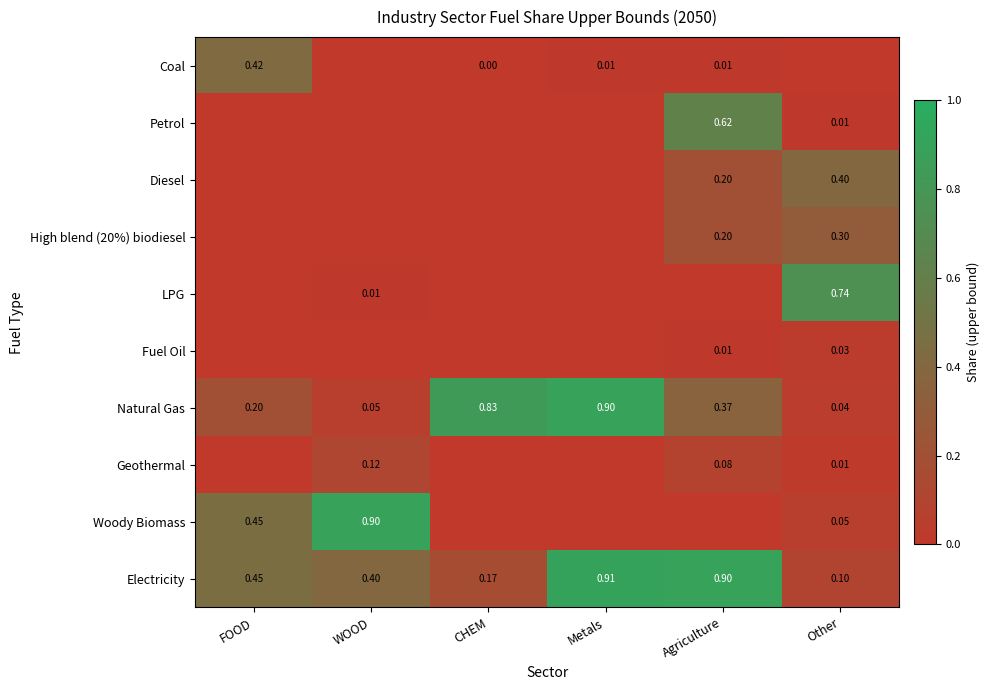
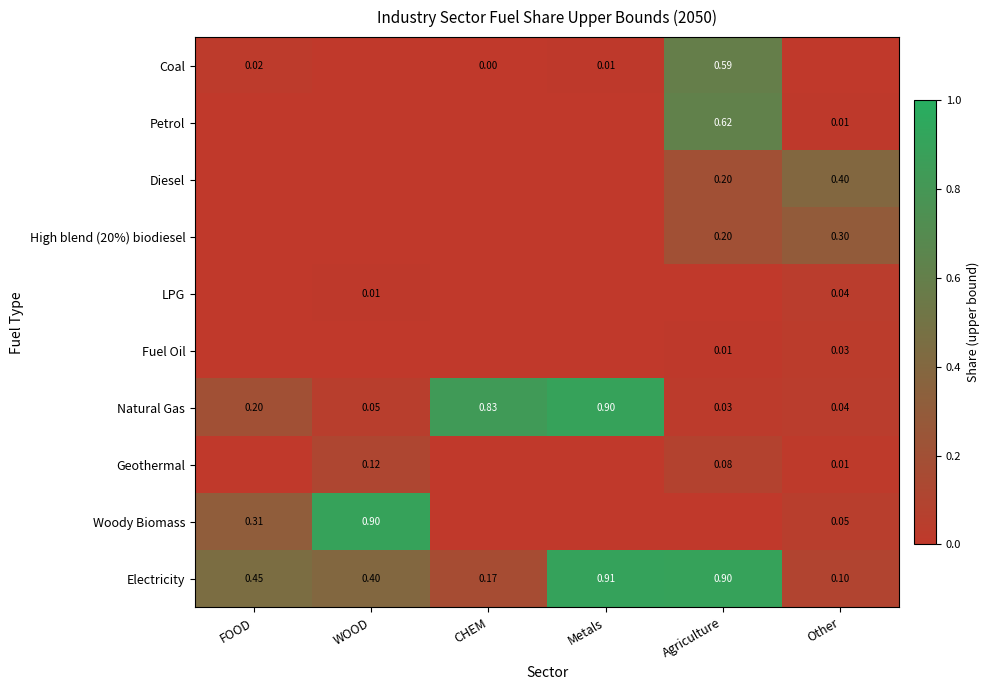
Coal, FOOD: 0.42 -> 0.02
Coal, Agriculture: 0.01 -> 0.59
LPG, Other: 0.74 -> 0.04
Natural Gas, Agriculture: 0.37 -> 0.03
Woody Biomass, FOOD: 0.45 -> 0.31
